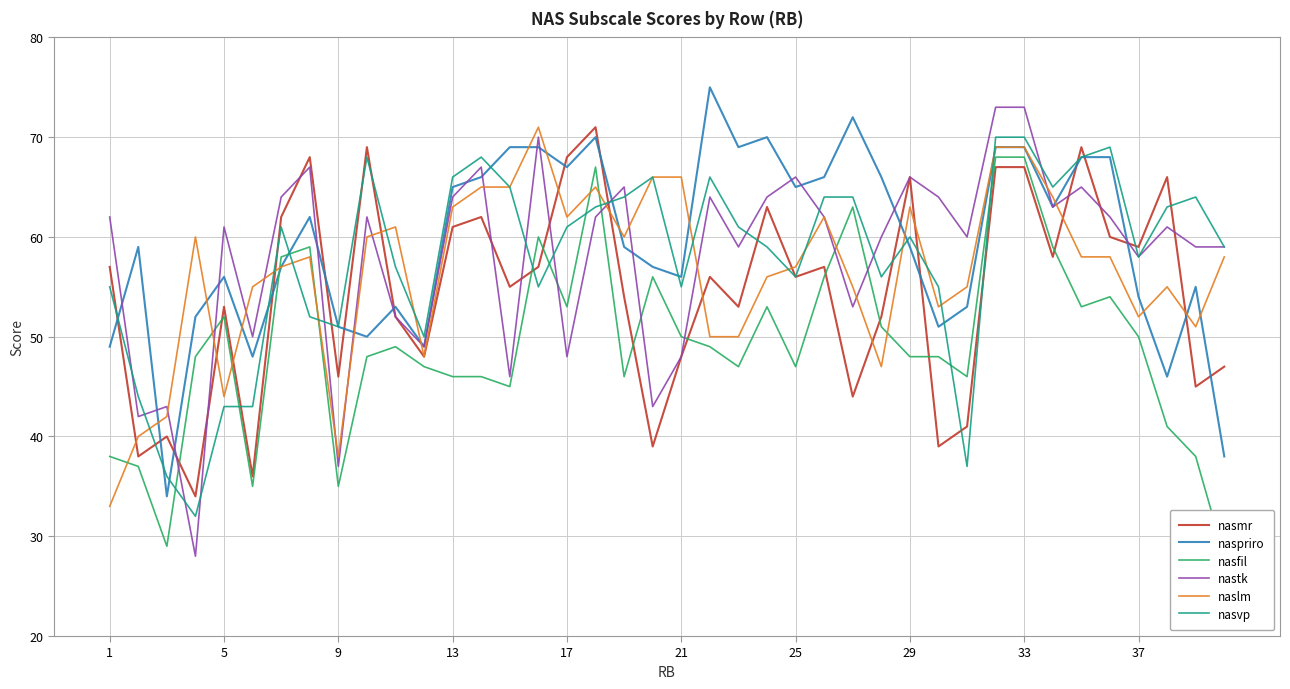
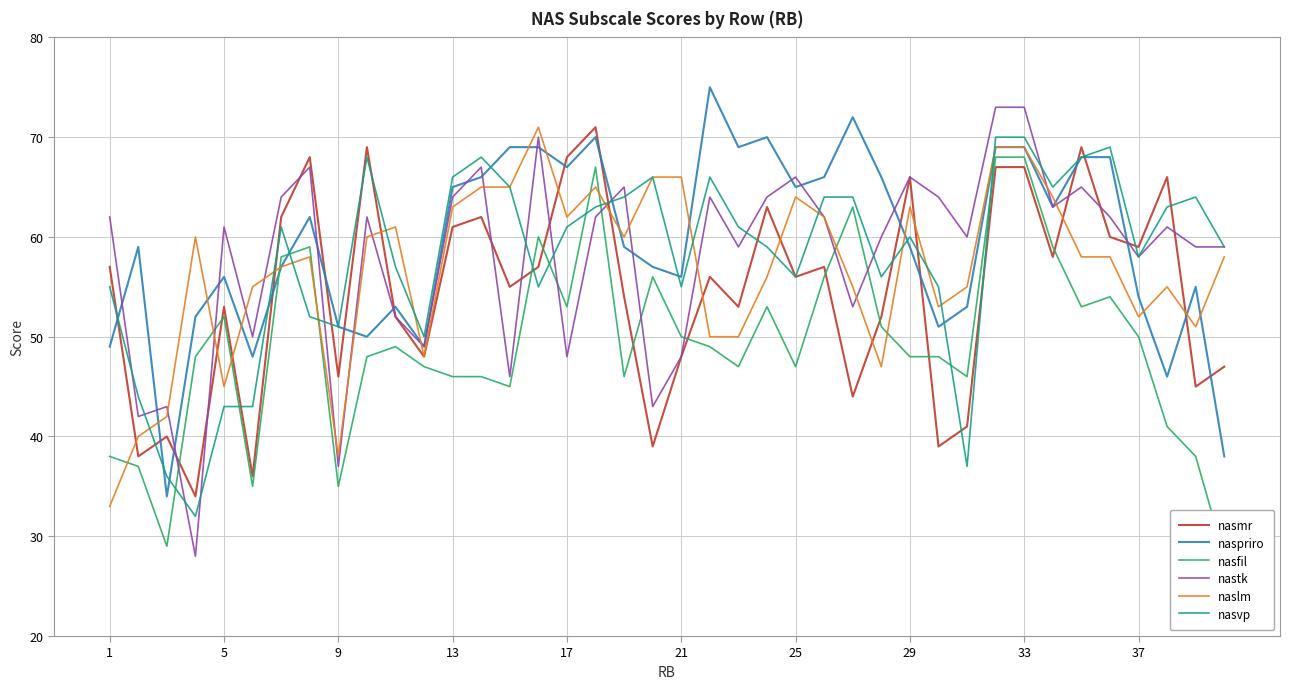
naslm, 5: 44 -> 45
naslm, 25: 57 -> 64
